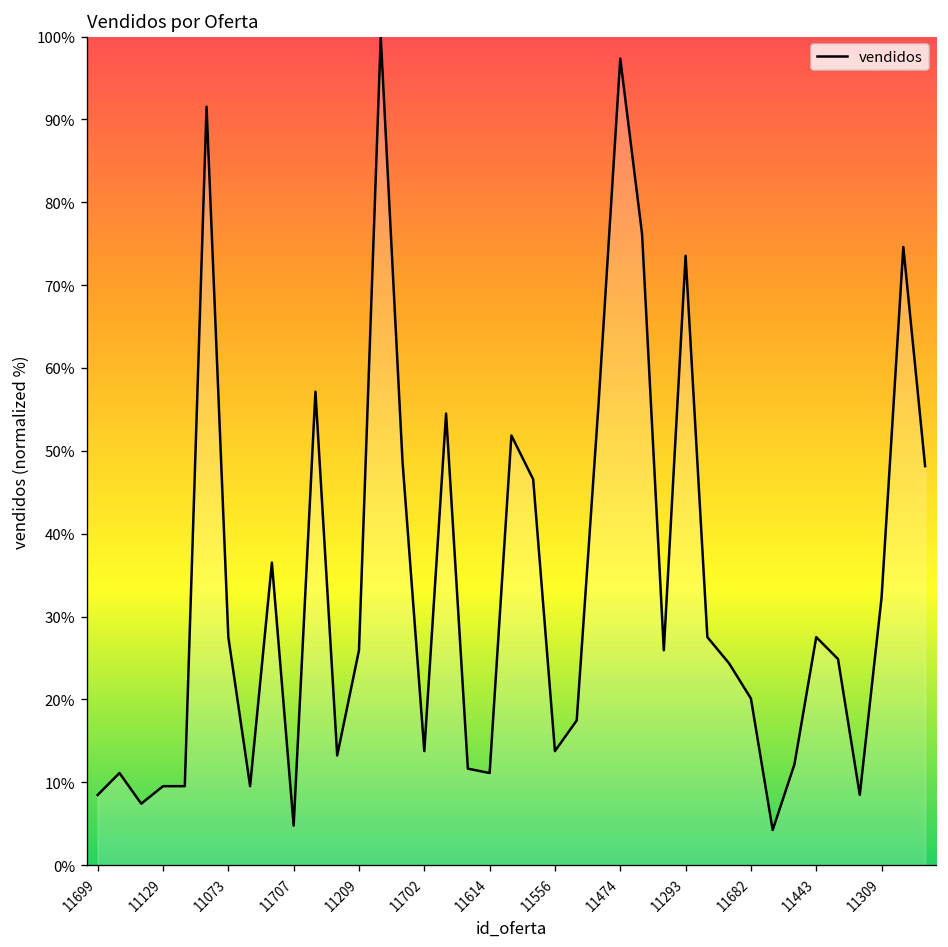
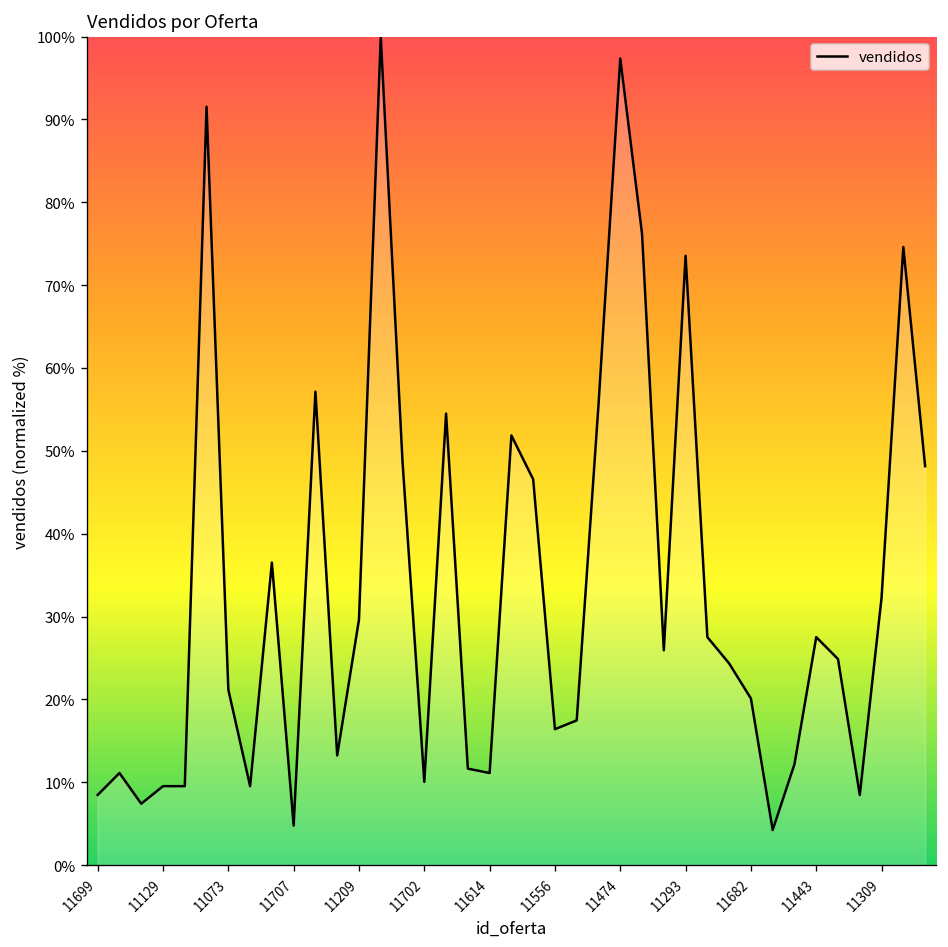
11073: 28% -> 21%
11209: 26% -> 30%
11702: 14% -> 10%
11556: 14% -> 16%
